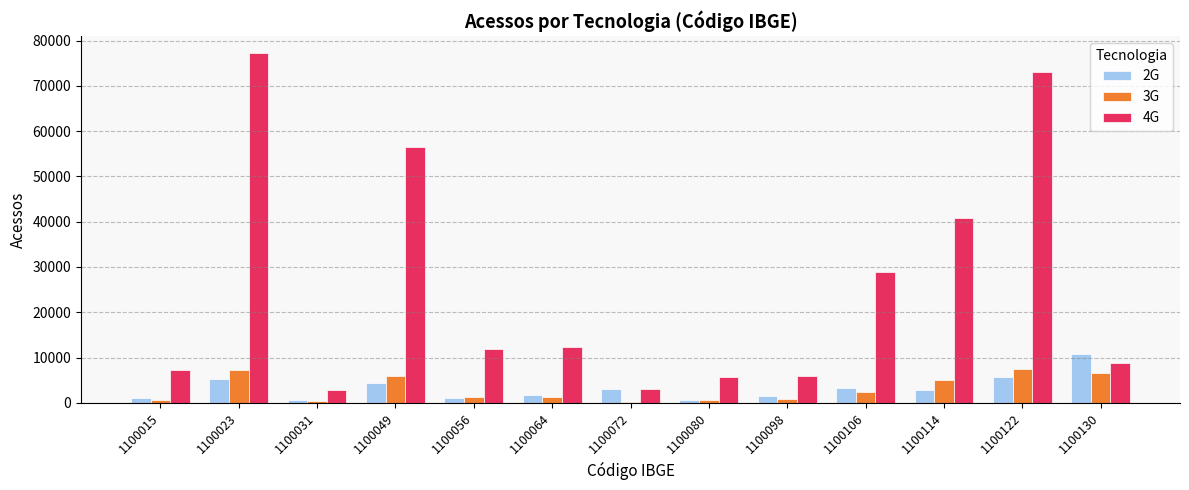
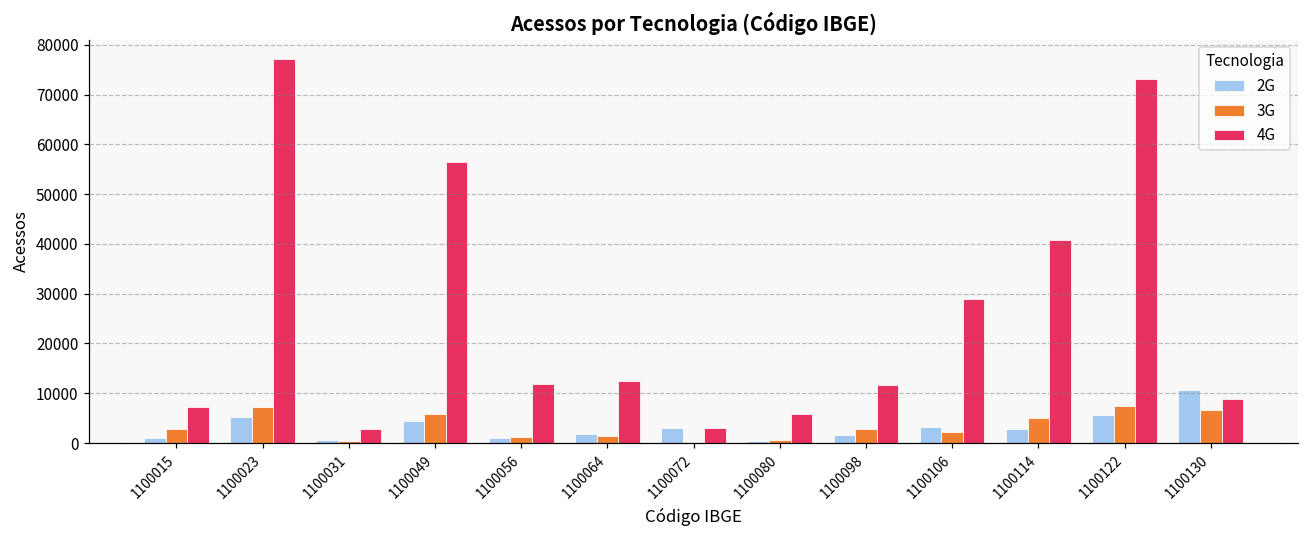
3G, 1100015: 1000 -> 3000
3G, 1100098: 1000 -> 3000
4G, 1100098: 6000 -> 12000
